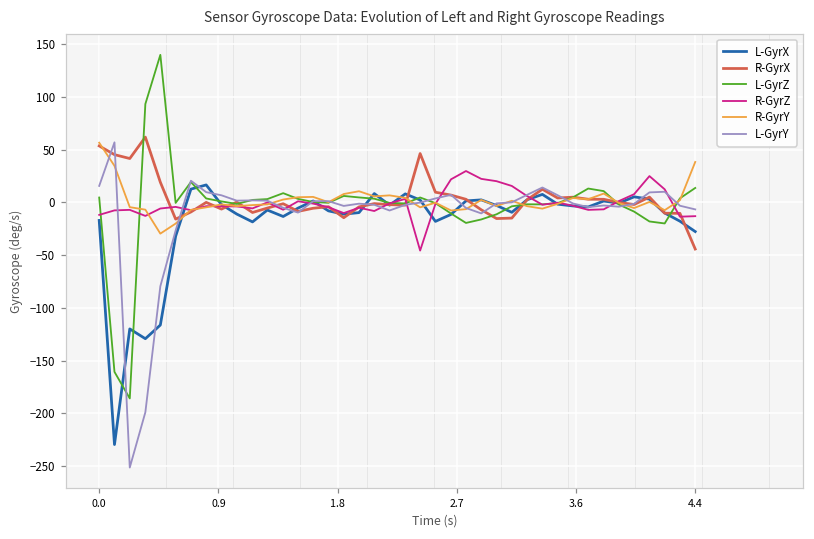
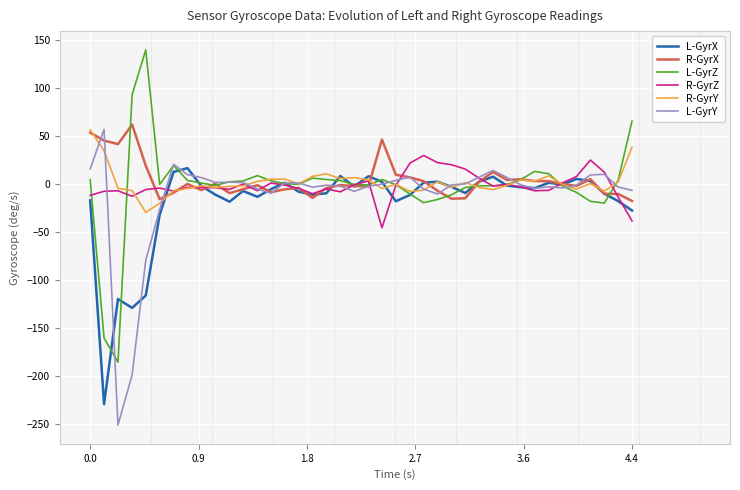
R-GyrX, 4.4: -40 -> -20
L-GyrZ, 4.4: 10 -> 70
R-GyrZ, 4.4: -10 -> -40
